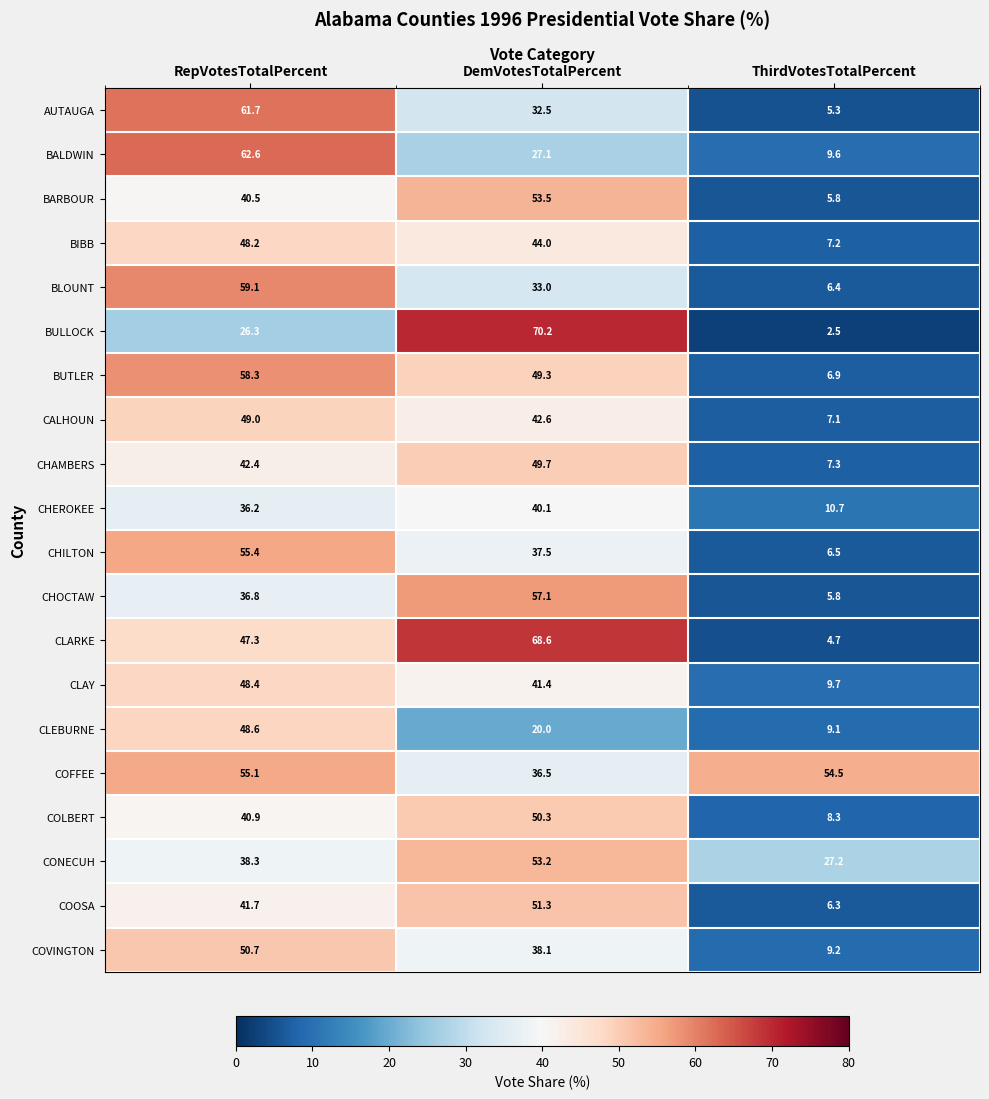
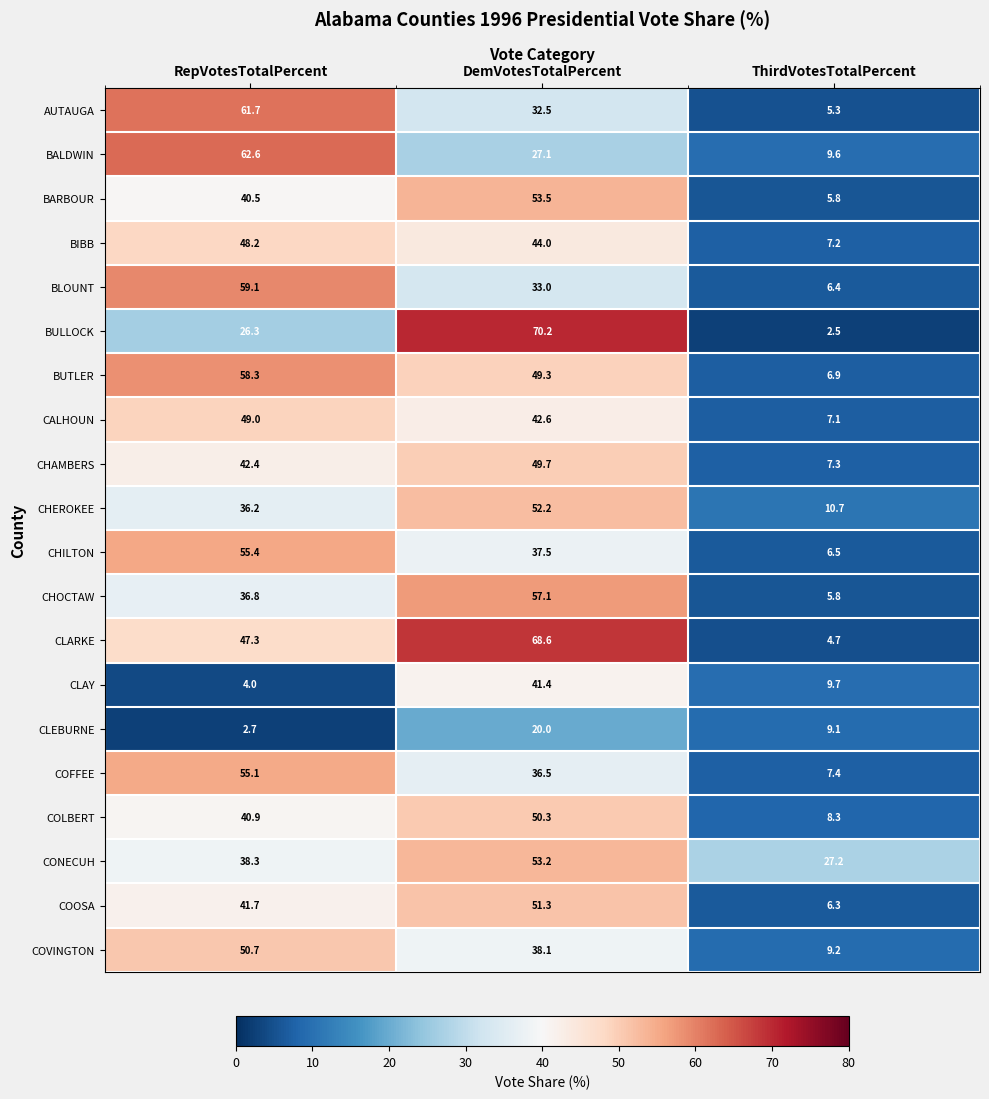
CHEROKEE, DemVotesTotalPercent: 40.1 -> 52.2
CLAY, RepVotesTotalPercent: 48.4 -> 4.0
CLEBURNE, RepVotesTotalPercent: 48.6 -> 2.7
COFFEE, ThirdVotesTotalPercent: 54.5 -> 7.4
